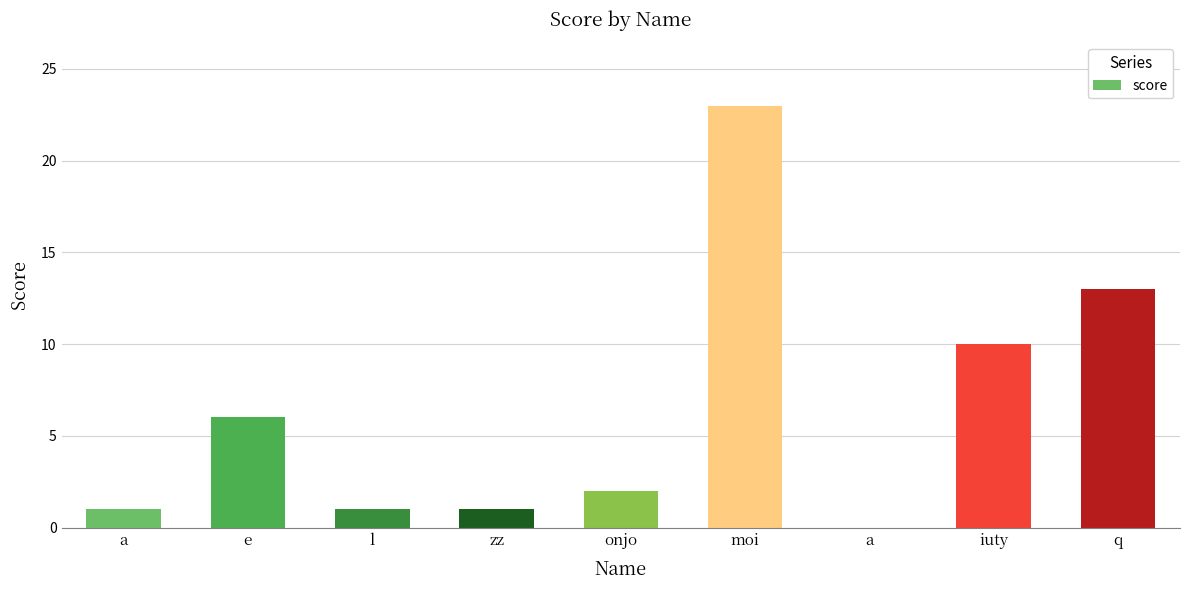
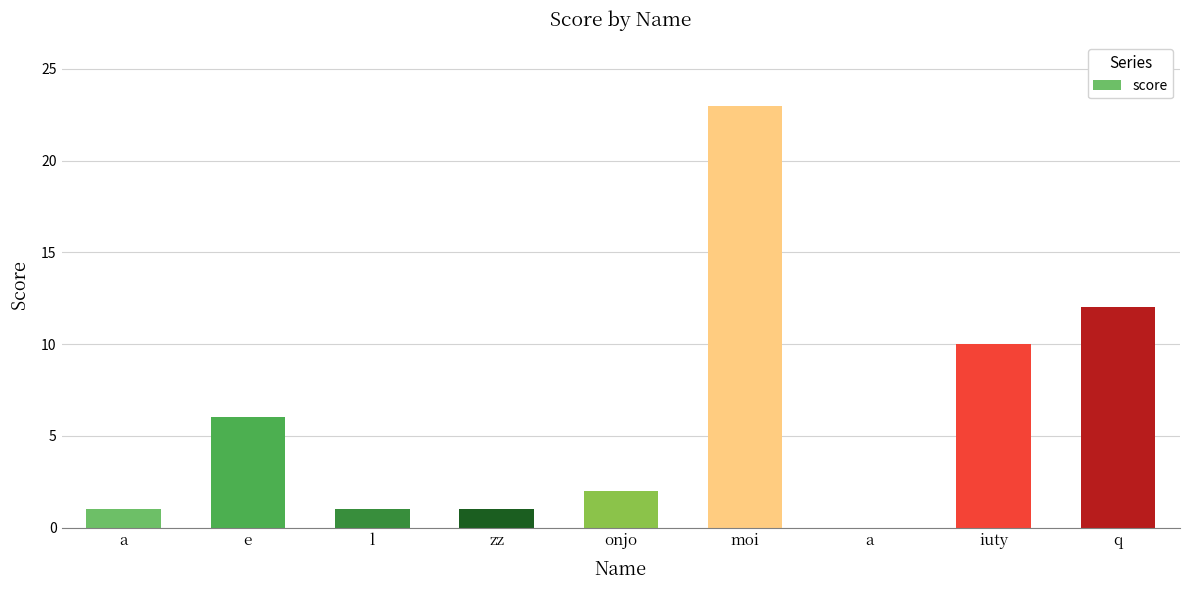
q: 13 -> 12
